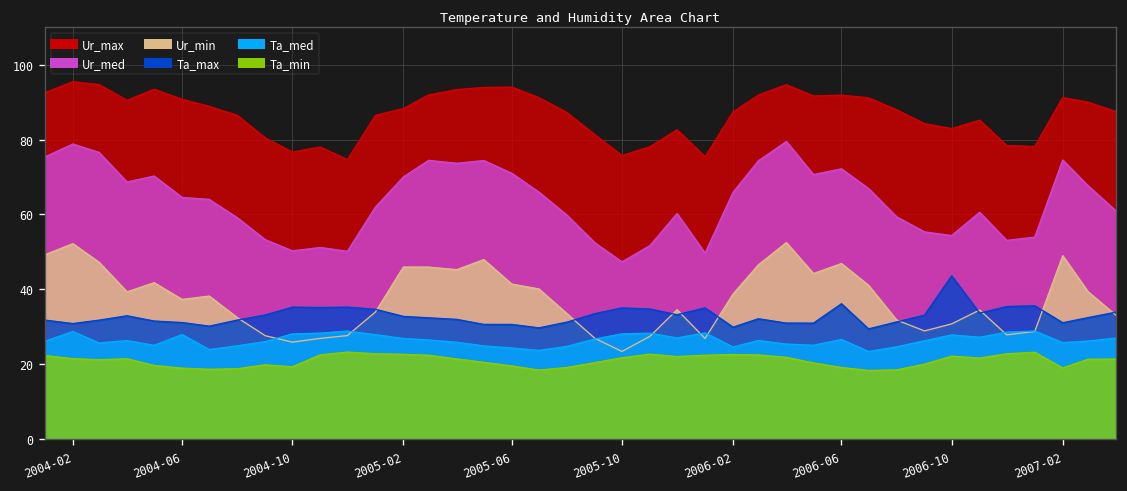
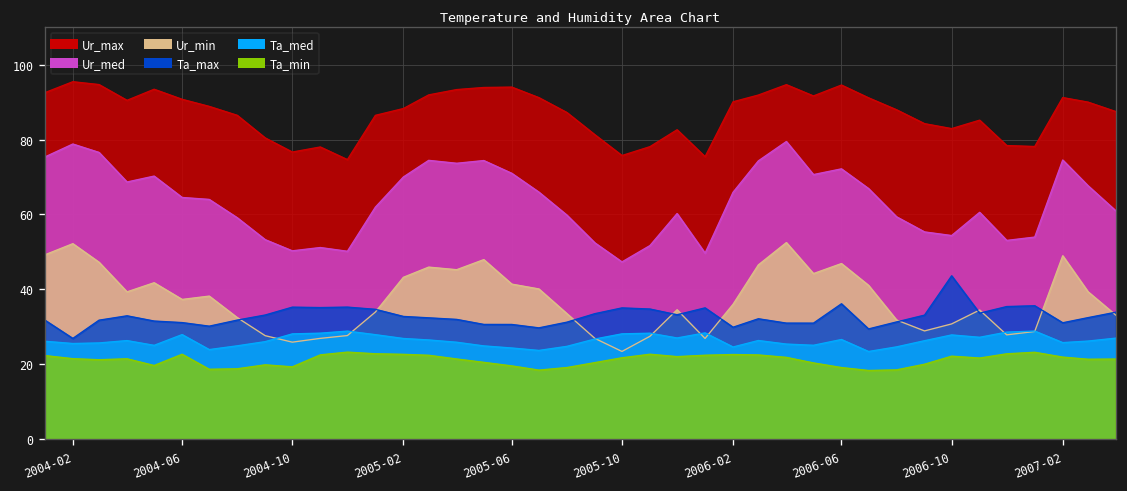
Ta_max, 2004-02: 31 -> 27
Ta_med, 2004-02: 29 -> 26
Ta_min, 2004-06: 19 -> 23
Ur_min, 2005-02: 46 -> 43
Ur_max, 2006-02: 87 -> 90
Ur_min, 2006-02: 39 -> 36
Ur_max, 2006-06: 92 -> 95
Ta_min, 2007-02: 19 -> 22
